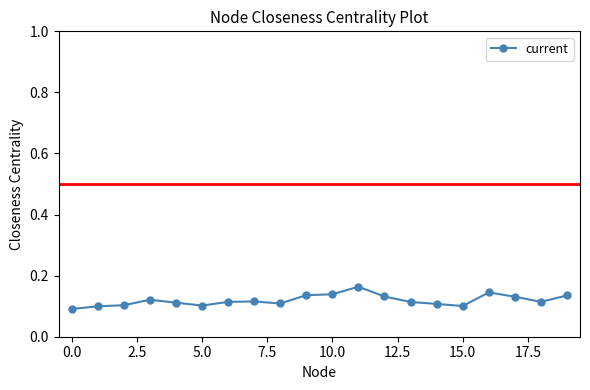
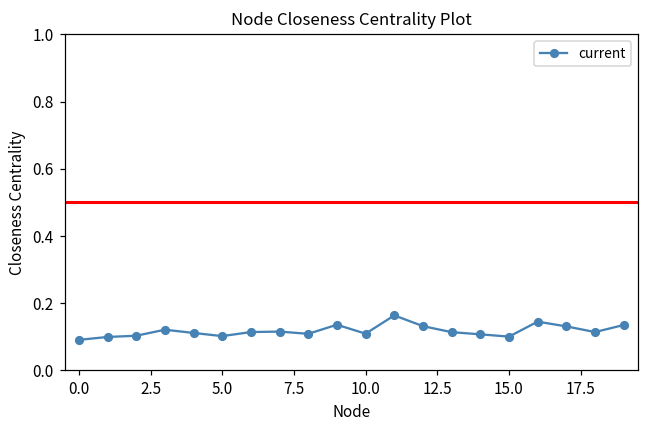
10.0: 0.14 -> 0.11
